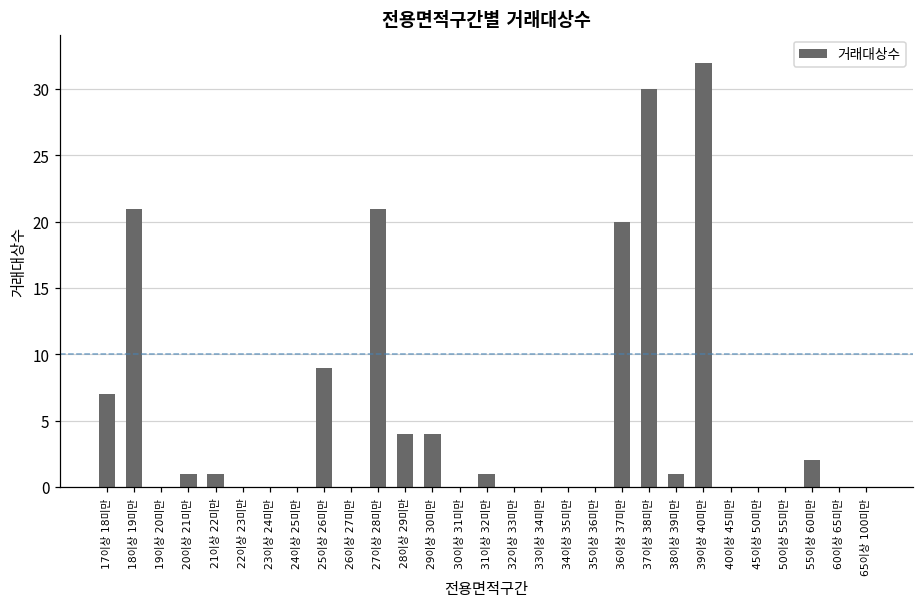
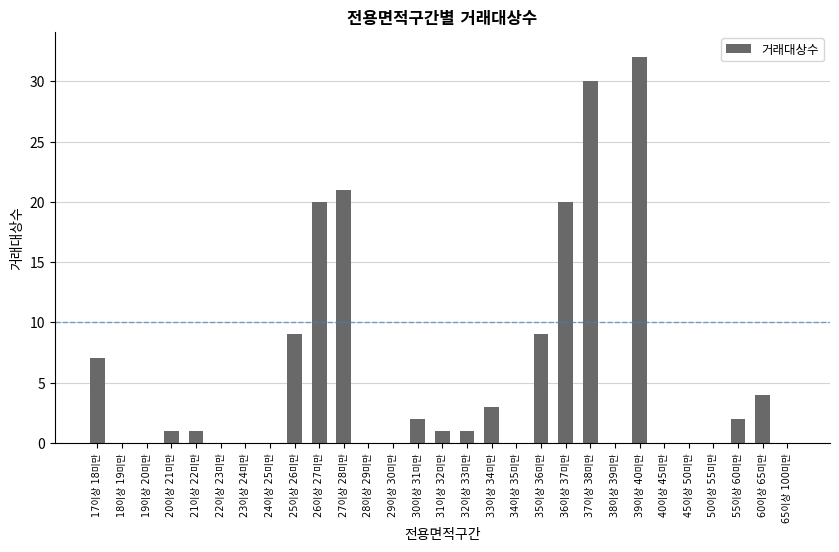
18이상 19미만: 21 -> 0
26이상 27미만: 0 -> 20
28이상 29미만: 4 -> 0
29이상 30미만: 4 -> 0
30이상 31미만: 0 -> 2
32이상 33미만: 0 -> 1
33이상 34미만: 0 -> 3
35이상 36미만: 0 -> 9
38이상 39미만: 1 -> 0
60이상 65미만: 0 -> 4
